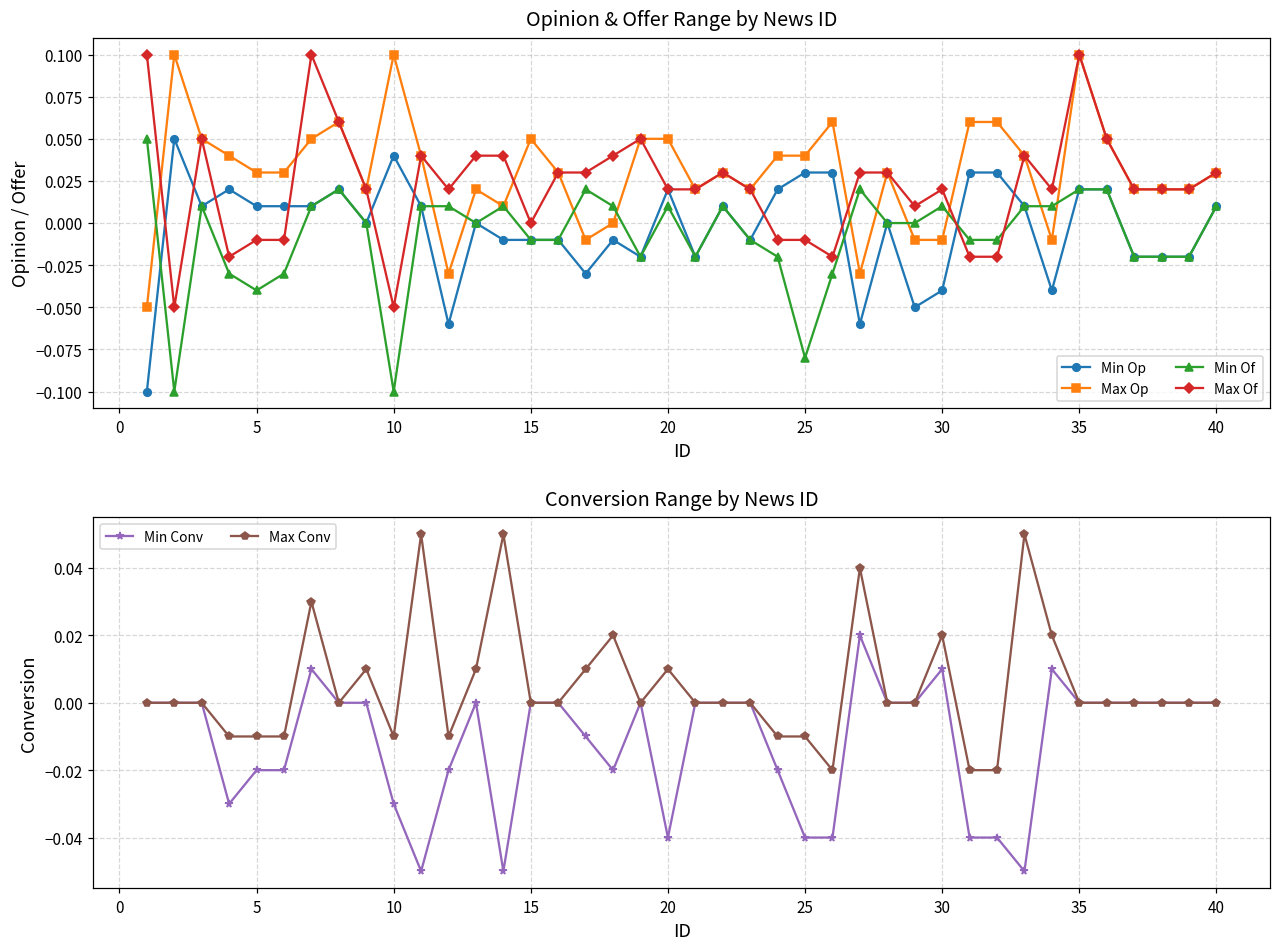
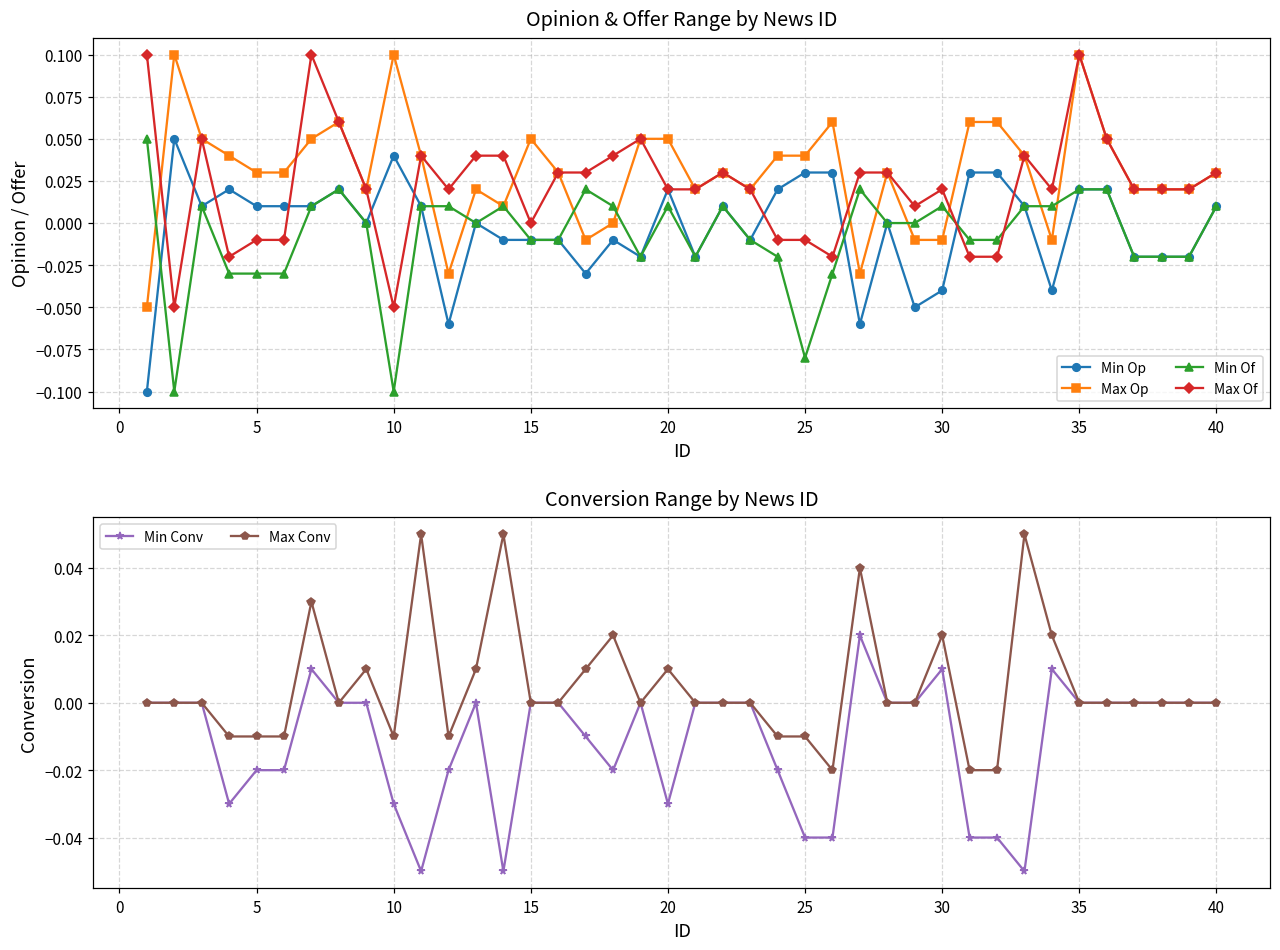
Opinion & Offer Range by News ID, Min Of, 5: -0.04 -> -0.03
Conversion Range by News ID, Min Conv, 20: -0.04 -> -0.03
